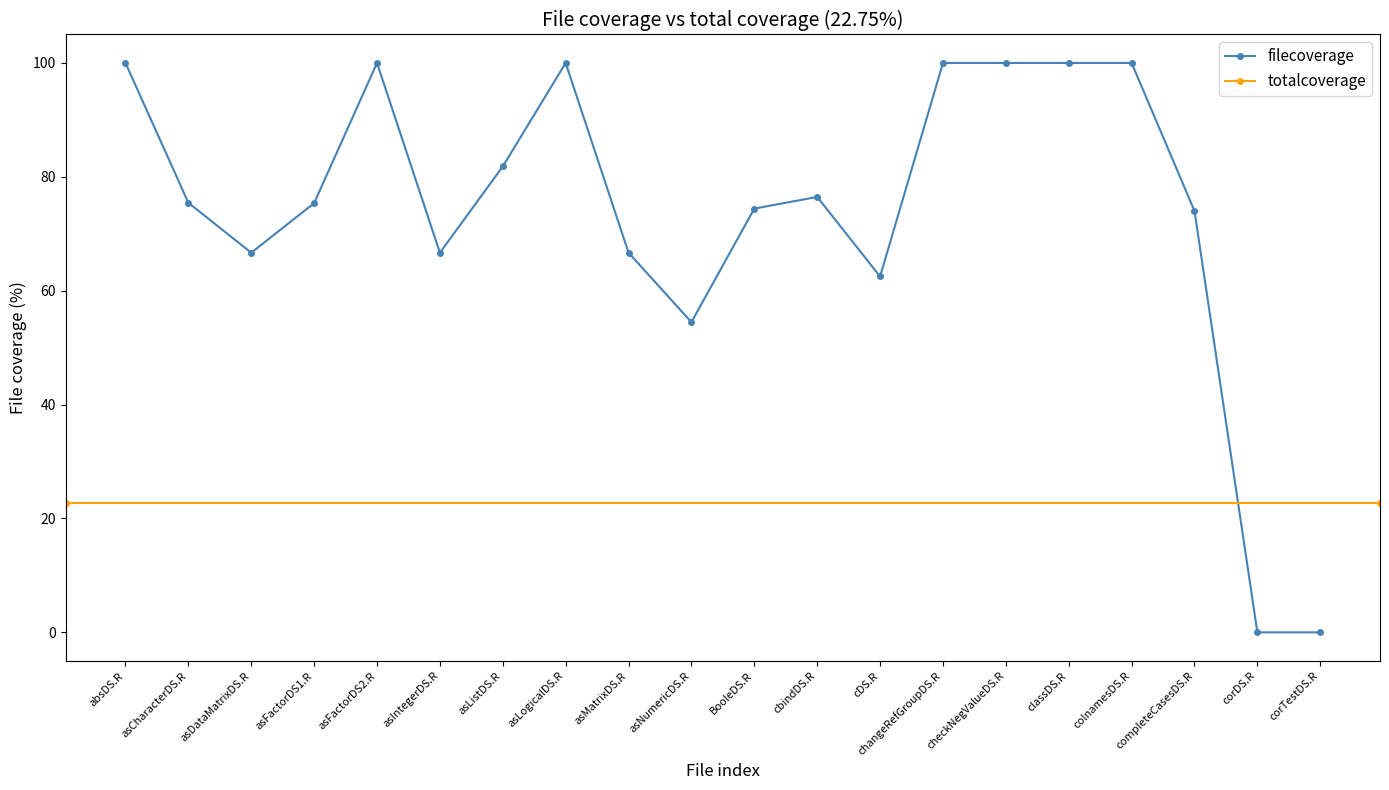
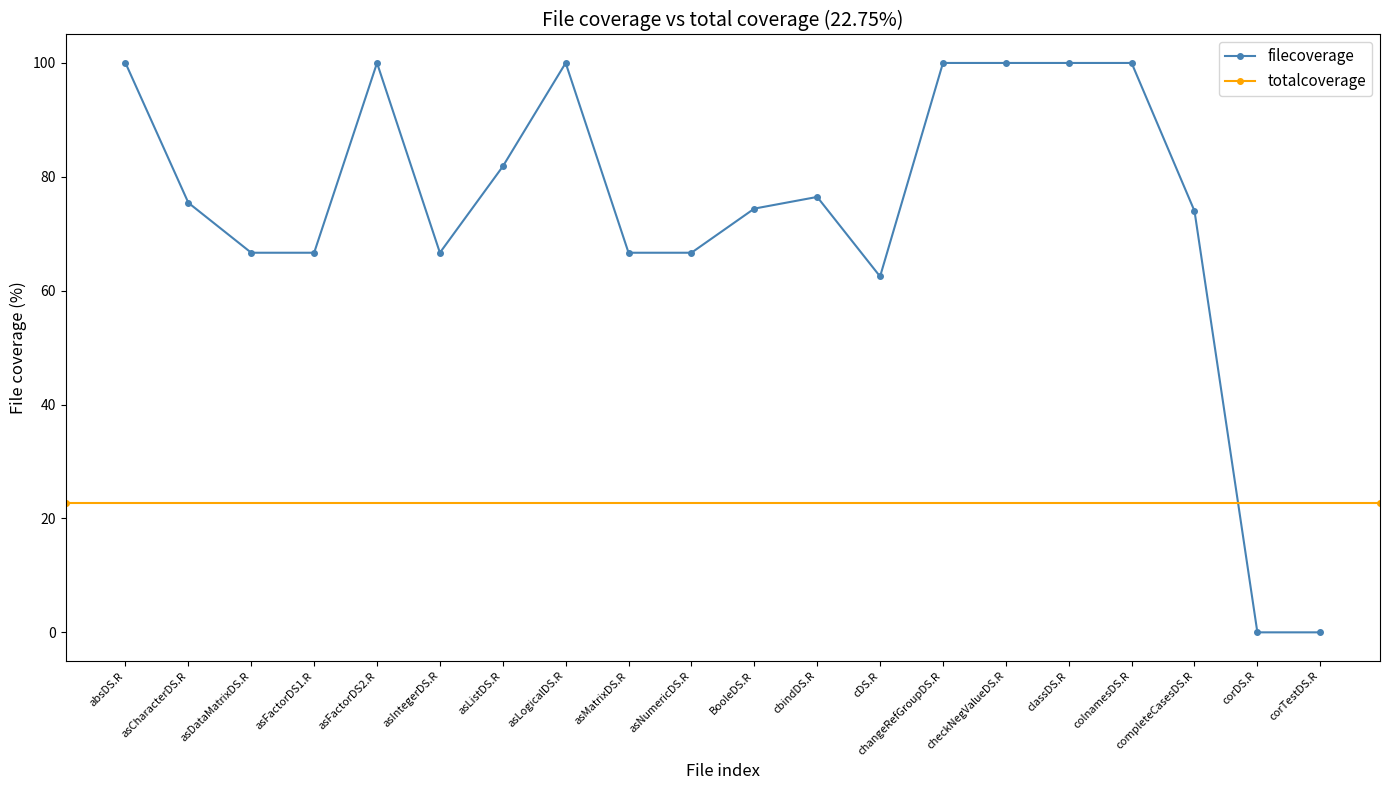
asFactorDS1.R: 75 -> 67
asNumericDS.R: 54 -> 67
